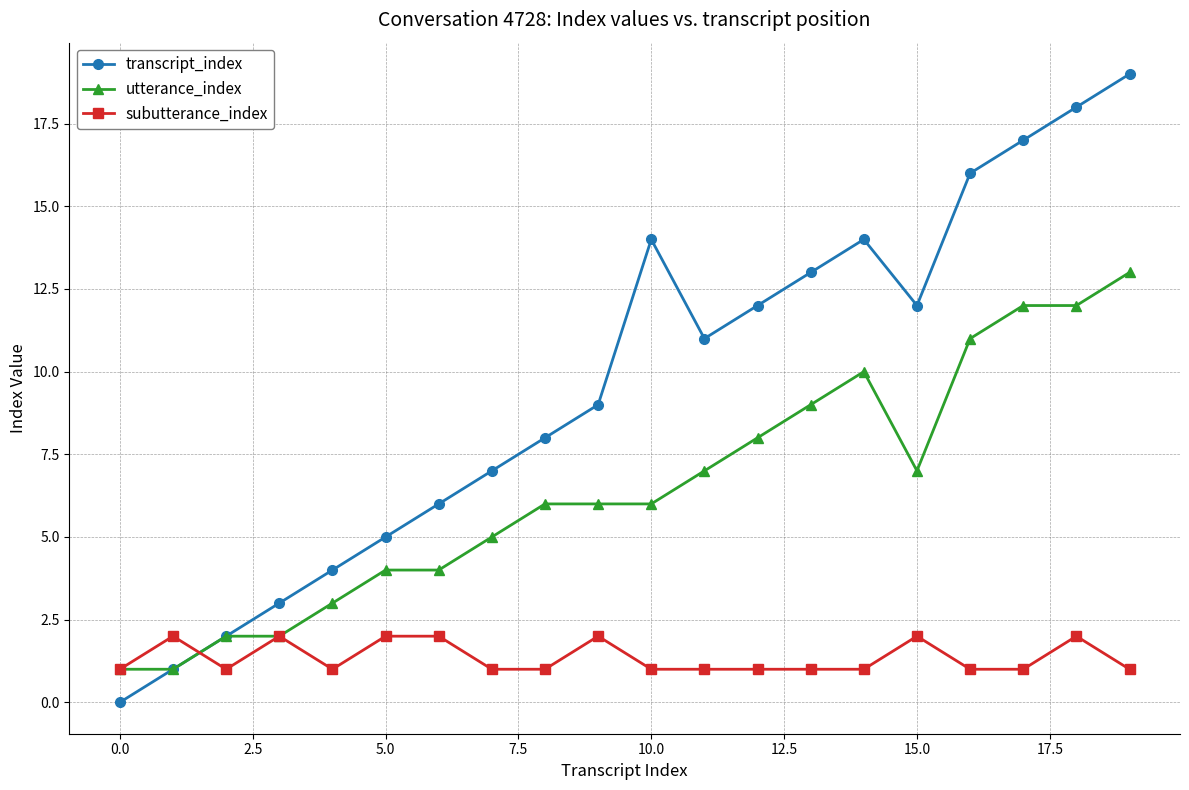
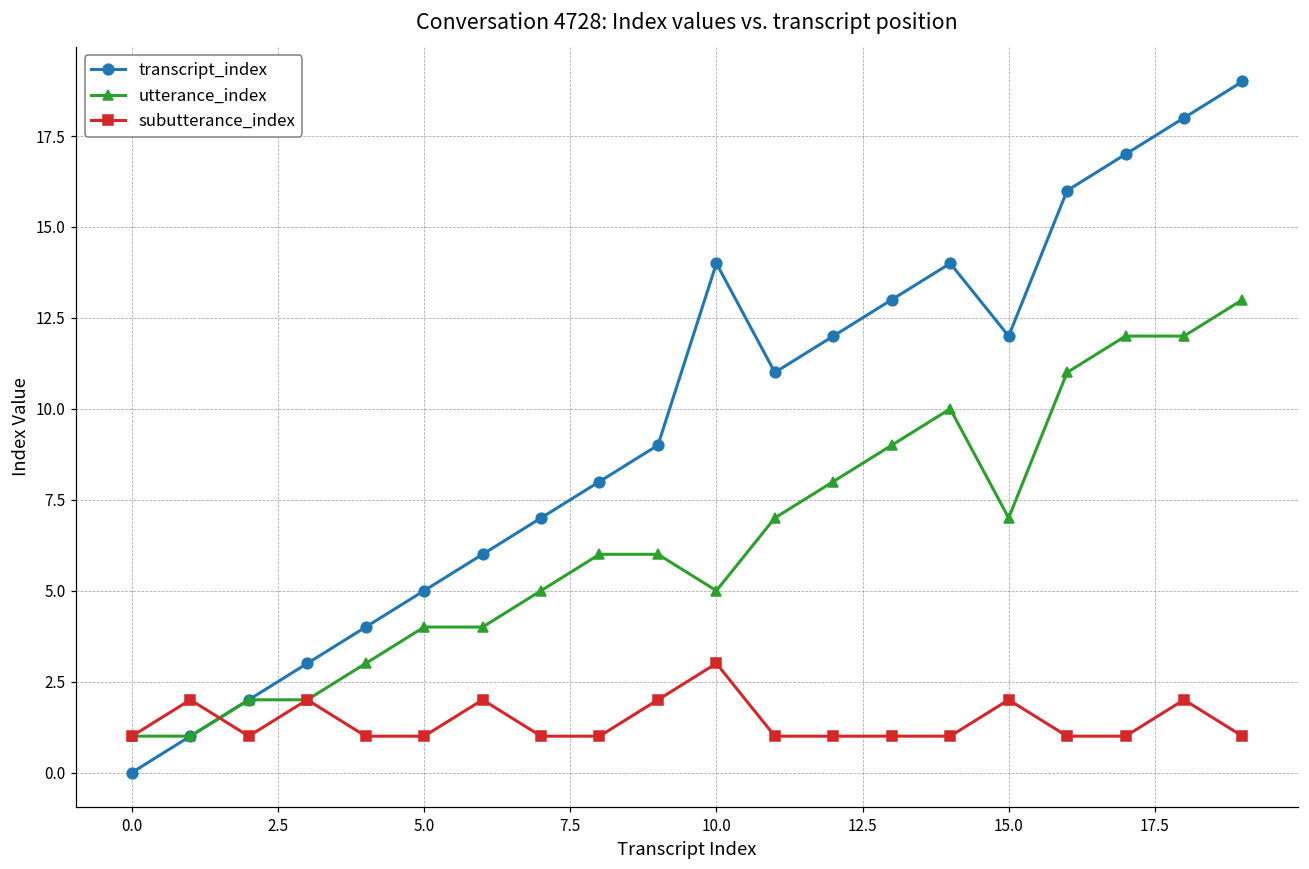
subutterance_index, 5.0: 2 -> 1
utterance_index, 10.0: 6 -> 5
subutterance_index, 10.0: 1 -> 3
